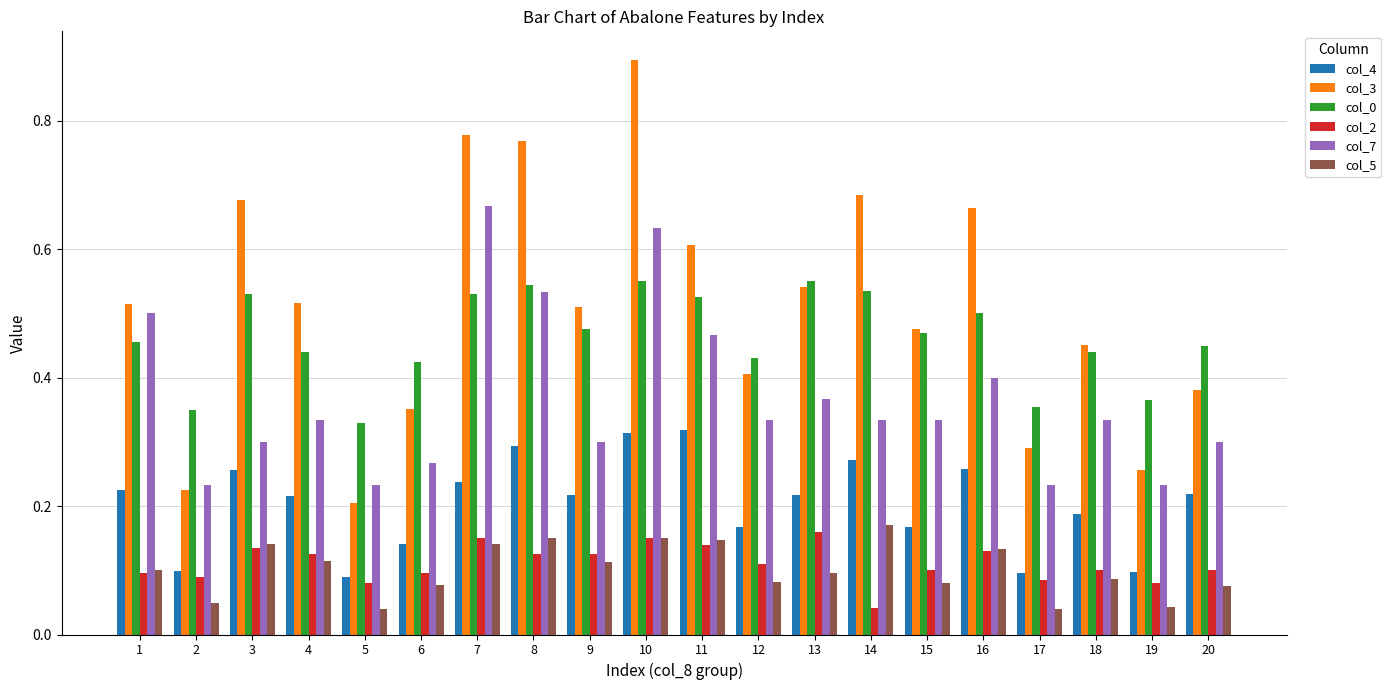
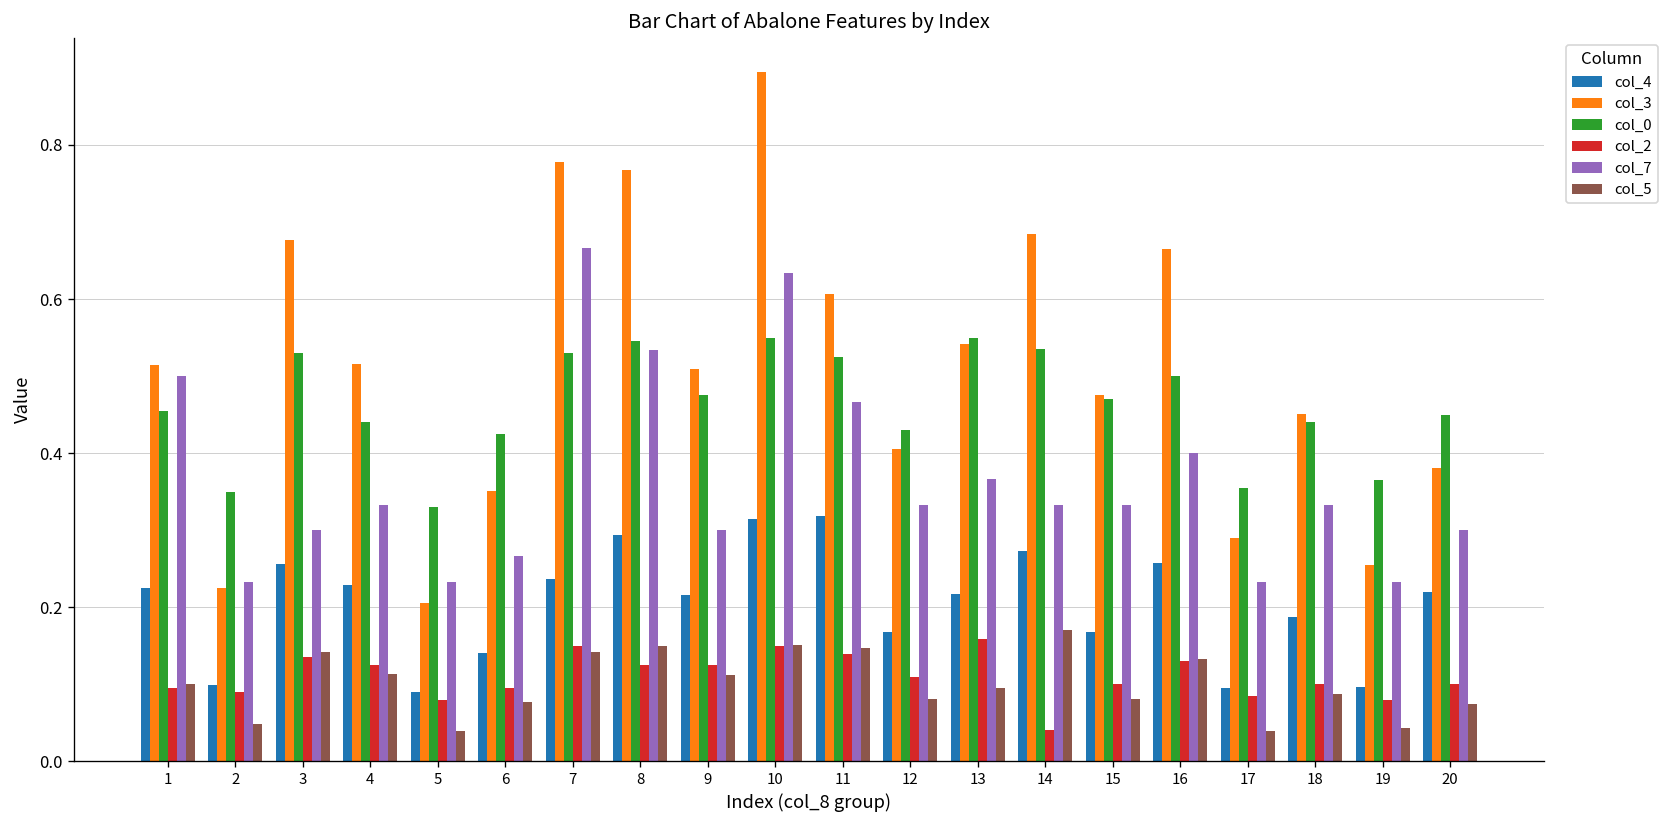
col_4, 4: 0.22 -> 0.23
